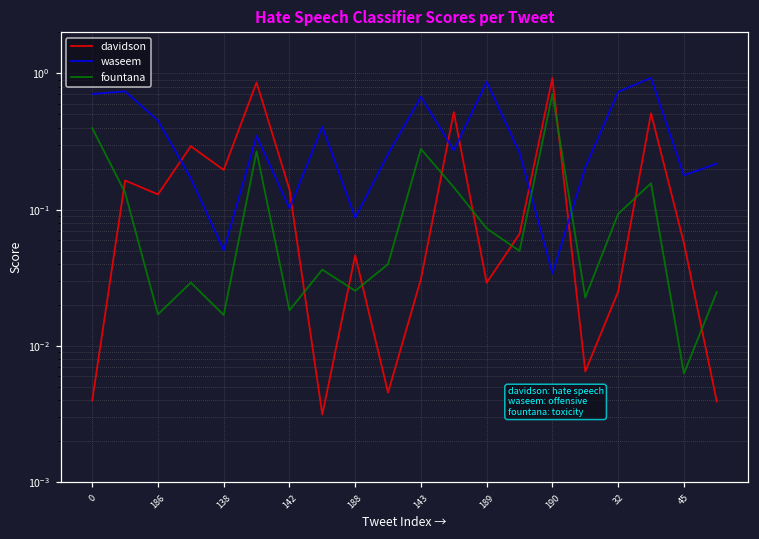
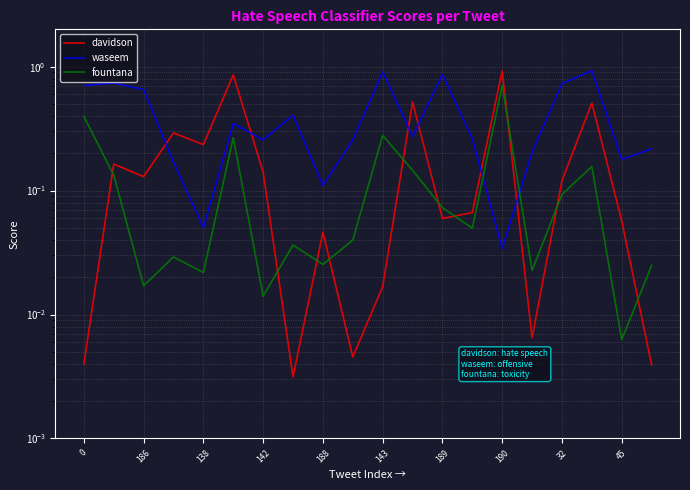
waseem, 186: 0.45 -> 0.7
davidson, 138: 0.20 -> 0.24
fountana, 138: 0.017 -> 0.022
waseem, 142: 0.10 -> 0.26
fountana, 142: 0.018 -> 0.014
waseem, 188: 0.09 -> 0.11
davidson, 143: 0.031 -> 0.017
waseem, 143: 0.7 -> 0.9
davidson, 189: 0.029 -> 0.06
davidson, 32: 0.025 -> 0.12
